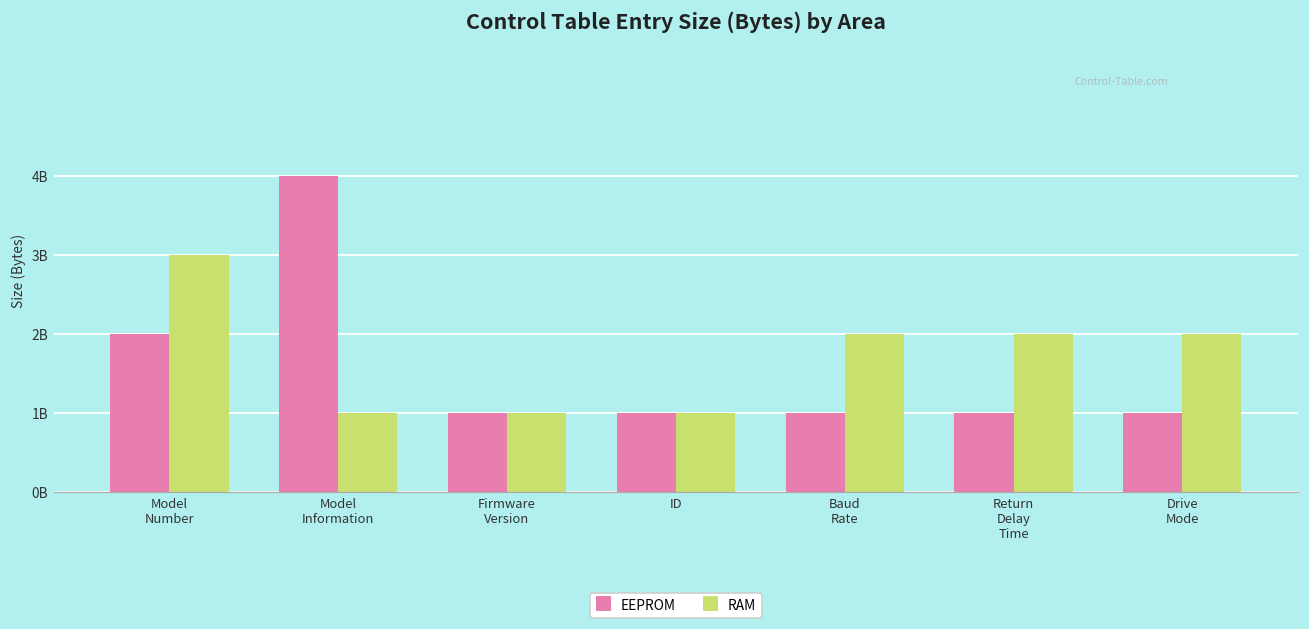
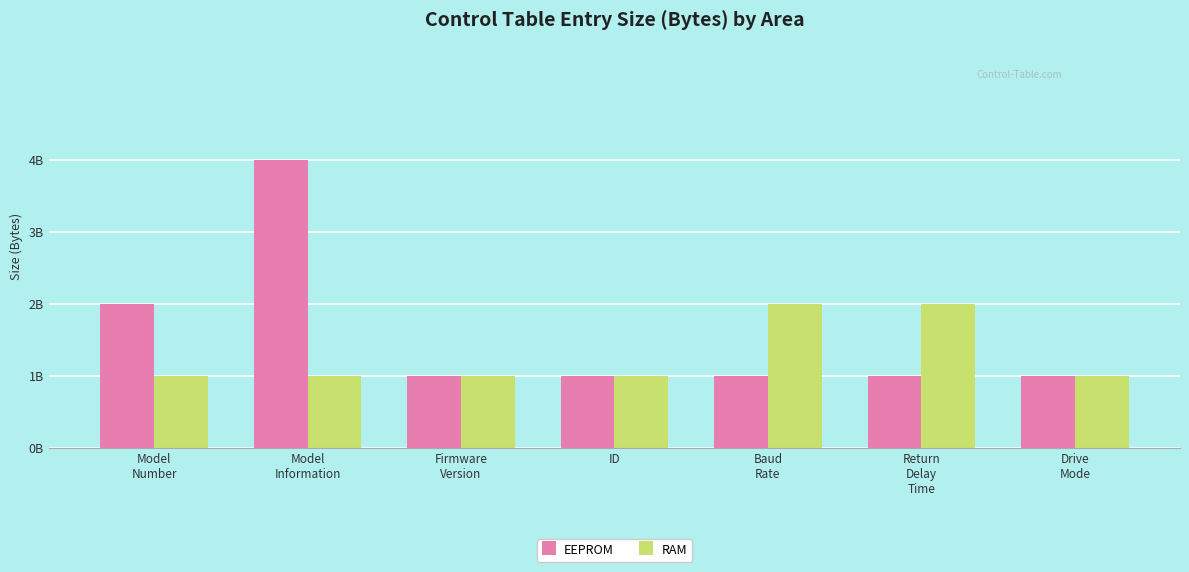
RAM, Model Number: 3000000000 -> 1000000000
RAM, Drive Mode: 2000000000 -> 1000000000
